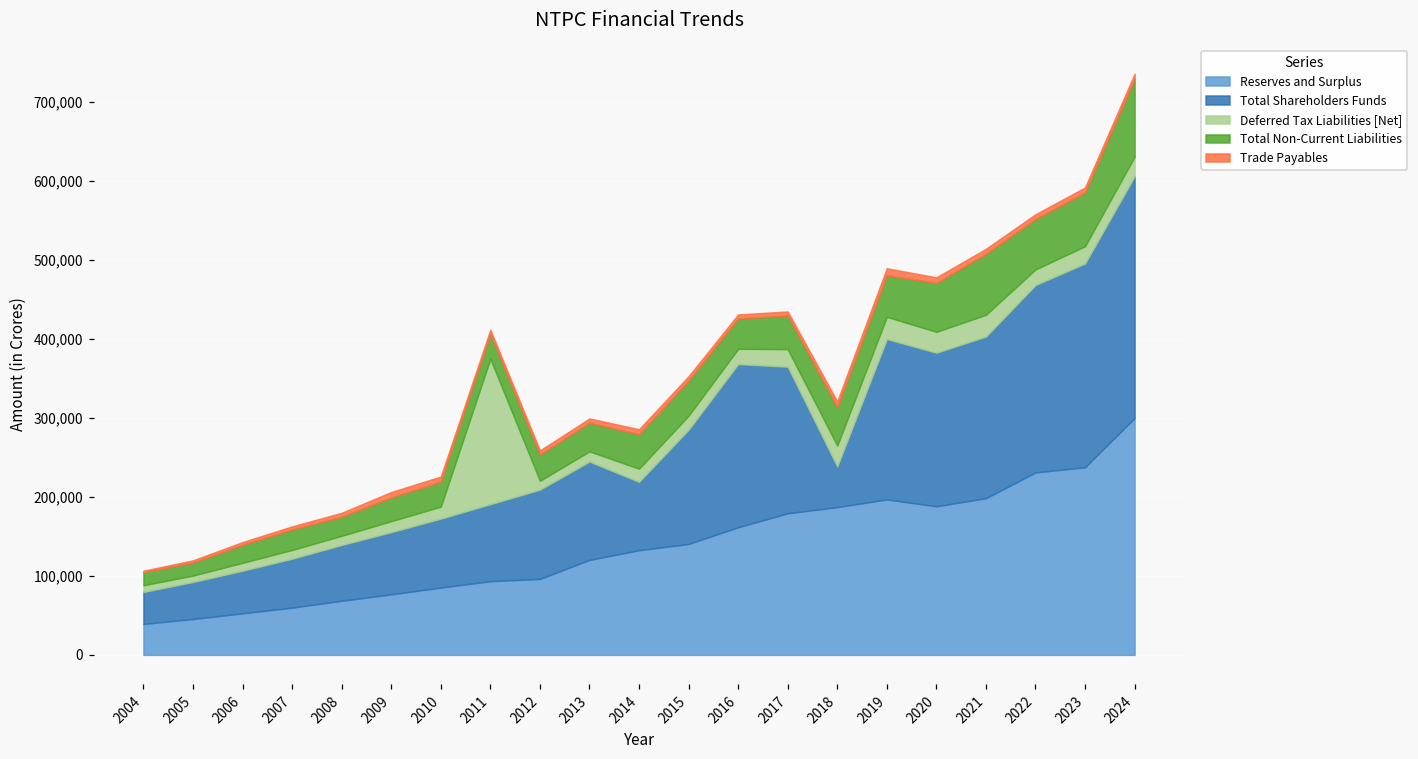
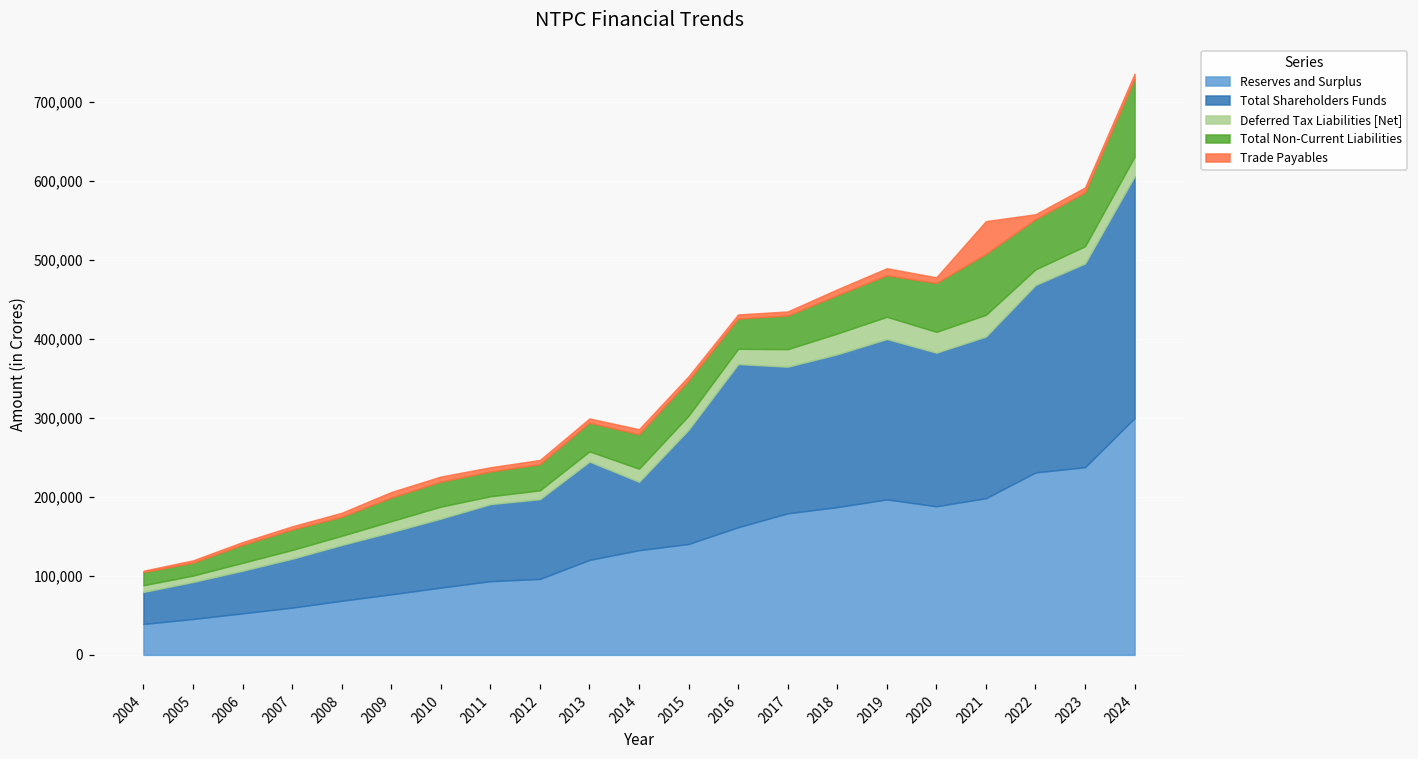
Deferred Tax Liabilities [Net], 2011: 180,000 -> 10,000
Total Shareholders Funds, 2012: 110,000 -> 100,000
Total Shareholders Funds, 2018: 50,000 -> 190,000
Trade Payables, 2021: 10,000 -> 40,000
